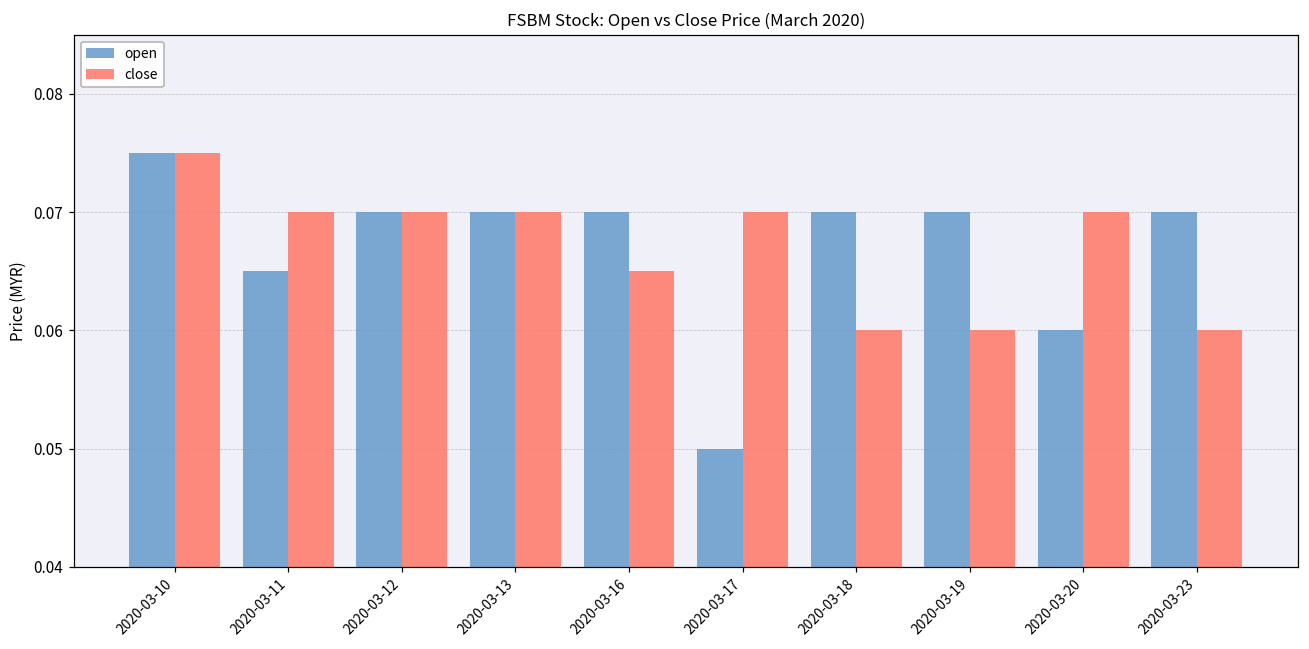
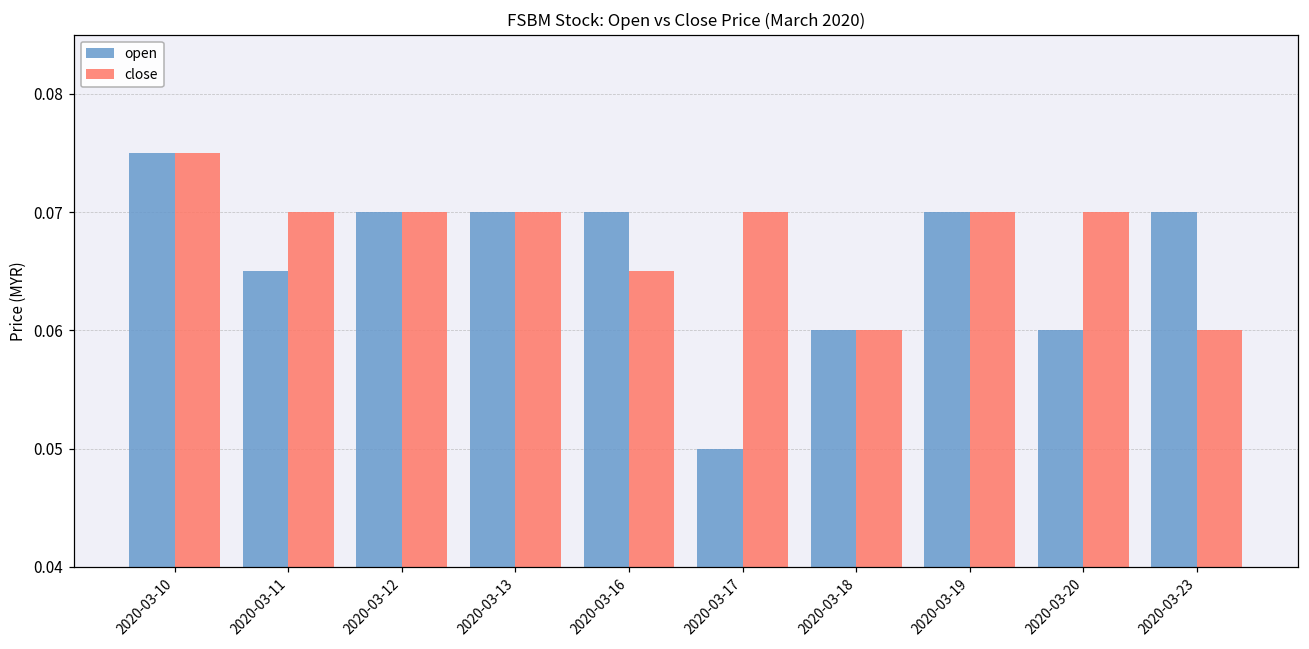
open, 2020-03-18: 0.07 -> 0.06
close, 2020-03-19: 0.06 -> 0.07
